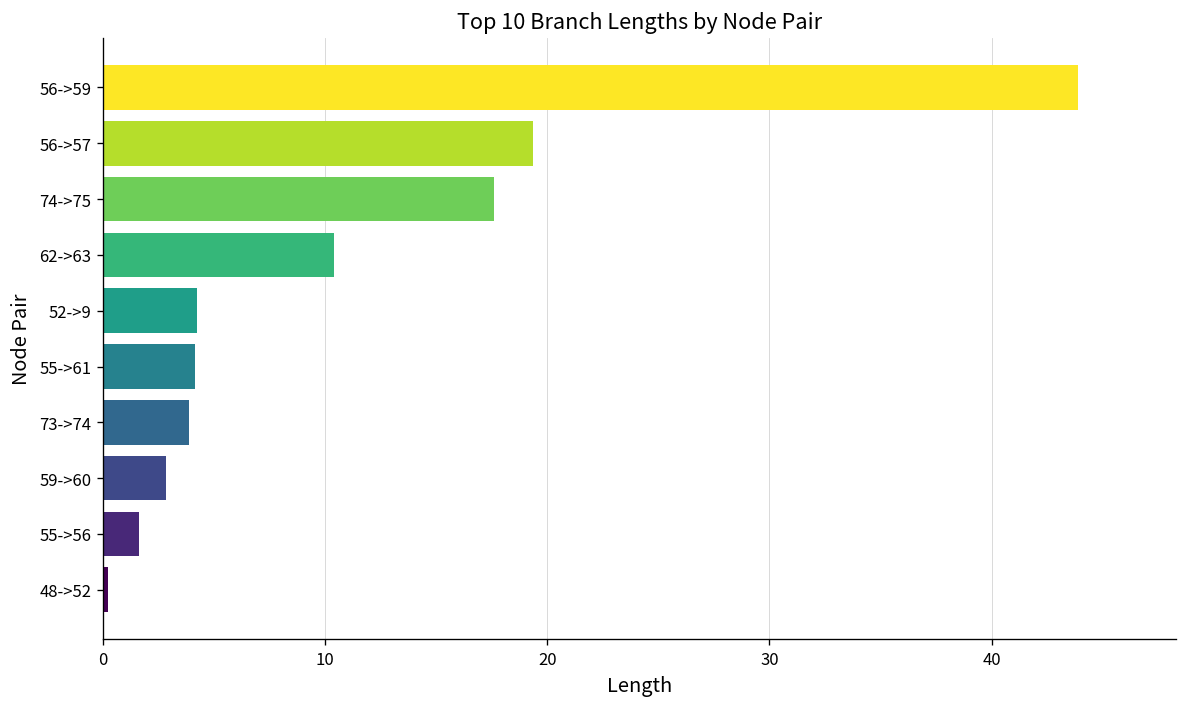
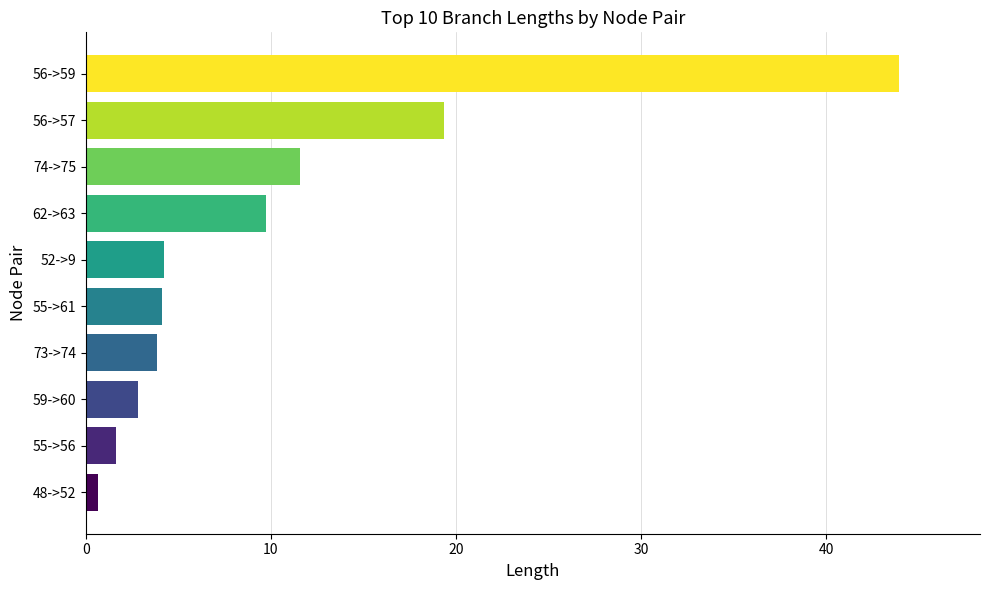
74->75: 17.6 -> 11.6
62->63: 10.4 -> 9.8
48->52: 0.2 -> 0.7
